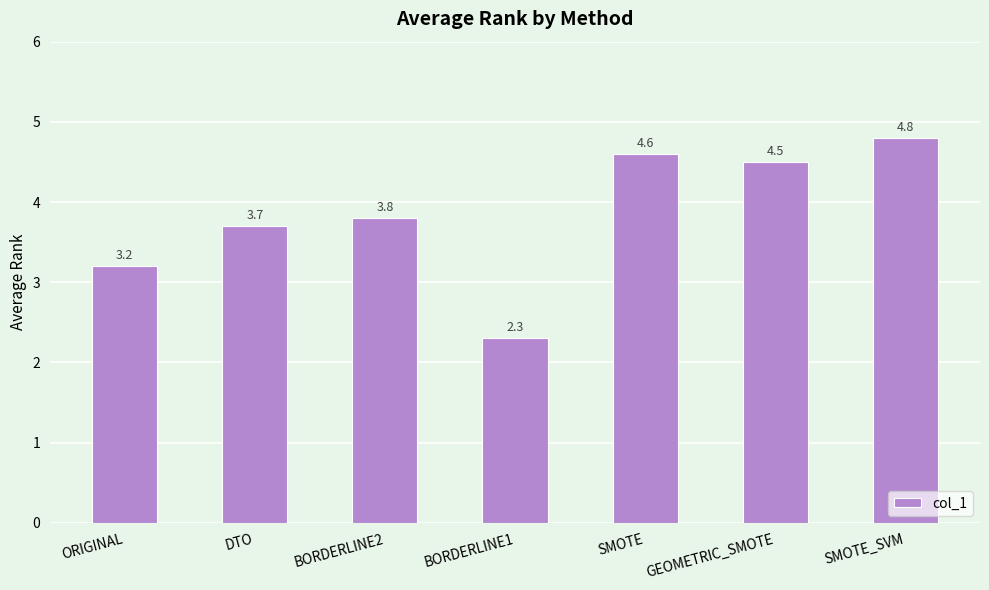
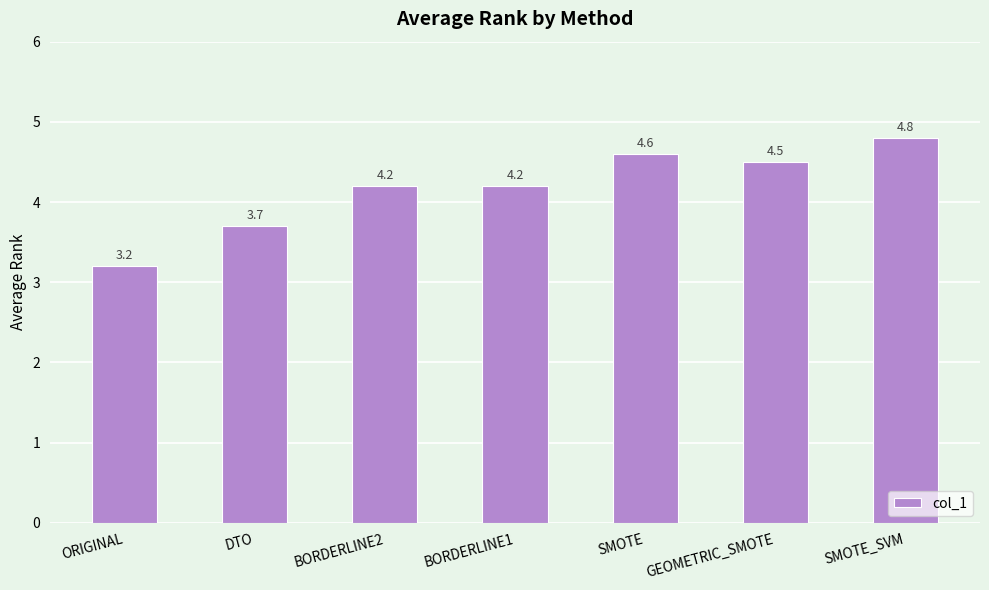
BORDERLINE2: 3.8 -> 4.2
BORDERLINE1: 2.3 -> 4.2
